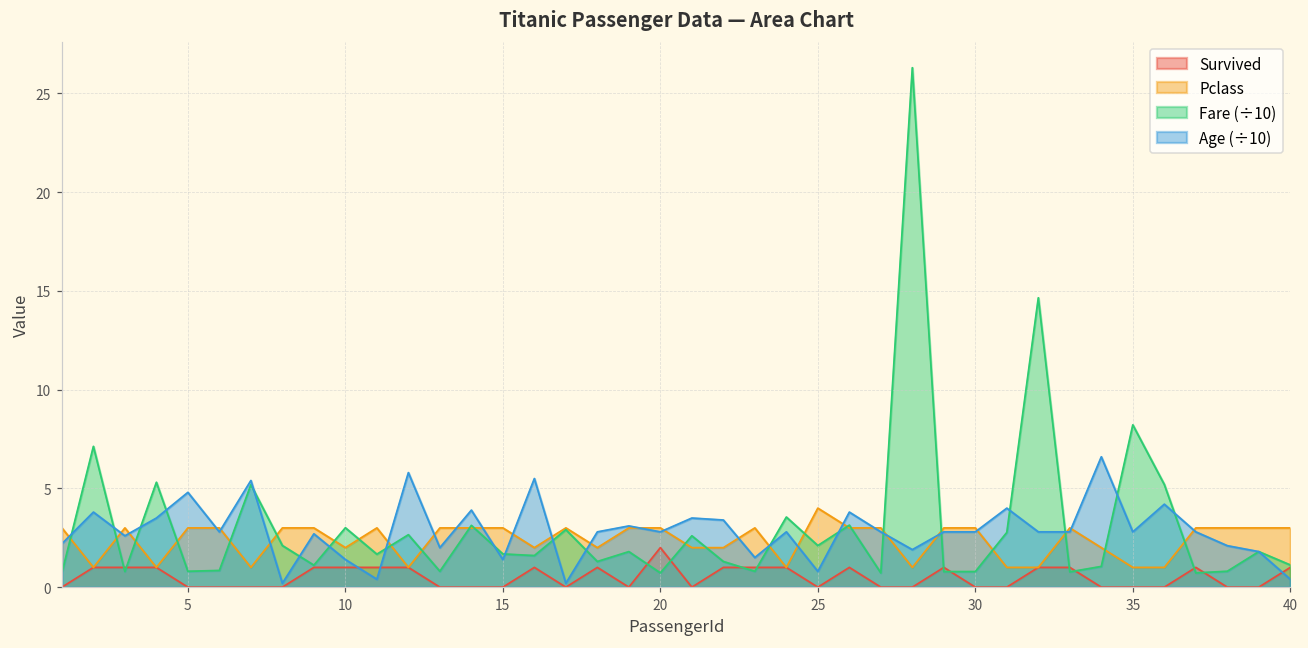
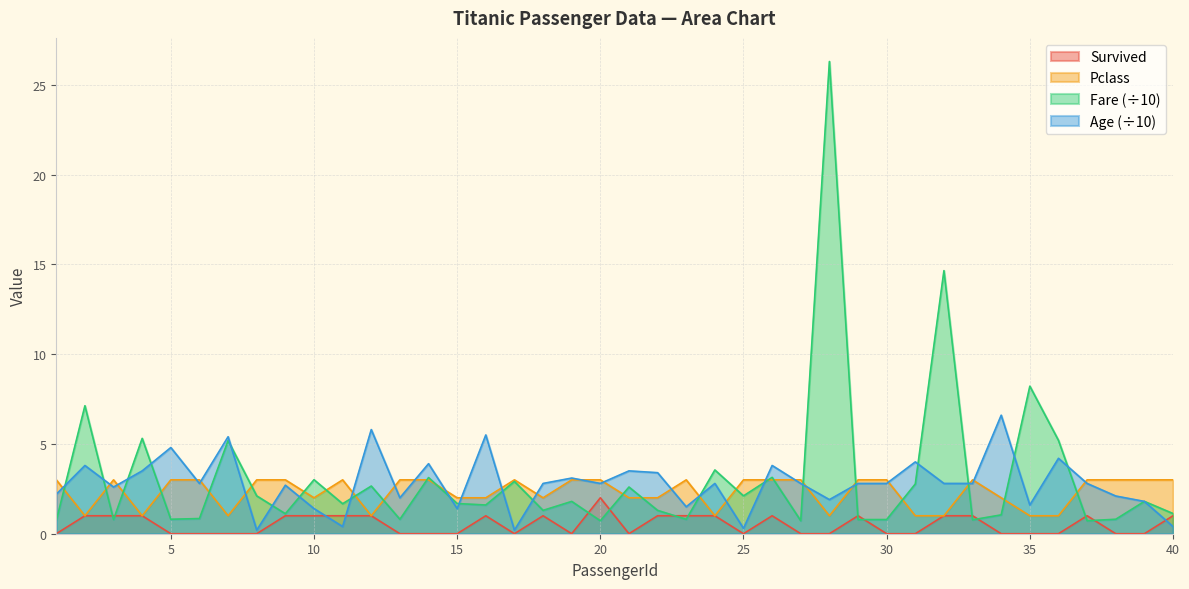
Pclass, 15: 3 -> 2
Pclass, 25: 4 -> 3
Age (÷10), 25: 0.8 -> 0.3
Age (÷10), 35: 2.8 -> 1.6
